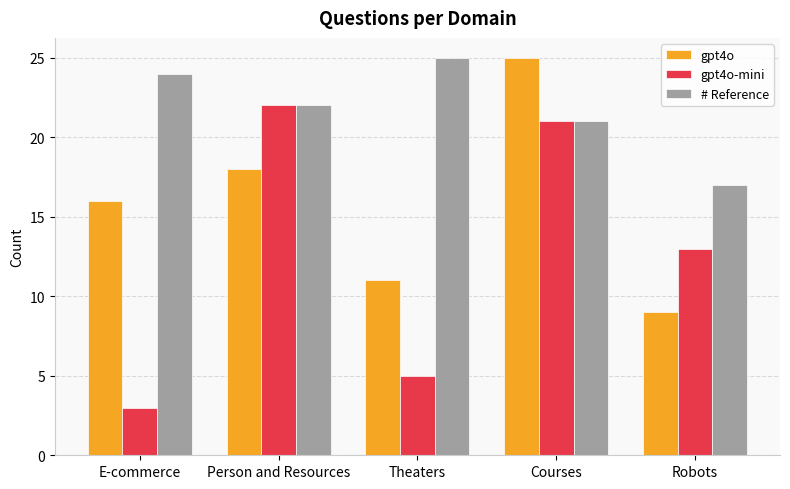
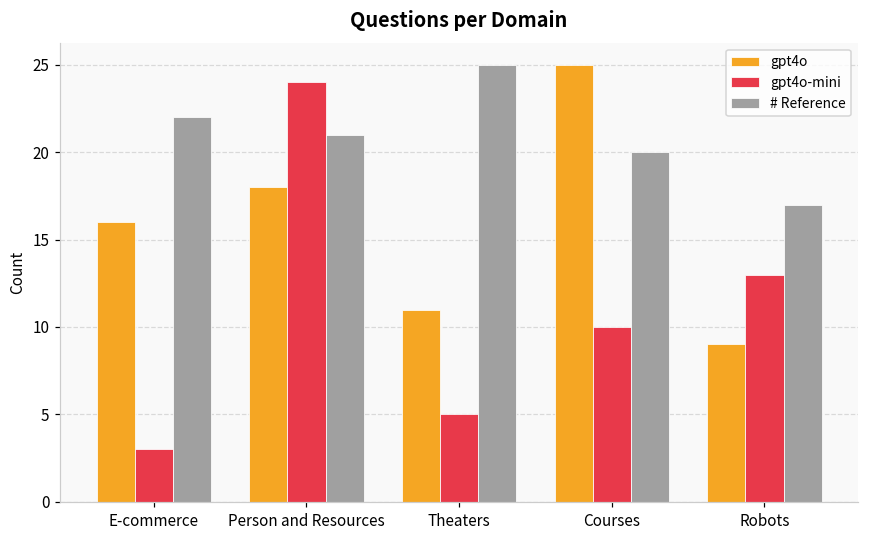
# Reference, E-commerce: 24 -> 22
gpt4o-mini, Person and Resources: 22 -> 24
# Reference, Person and Resources: 22 -> 21
gpt4o-mini, Courses: 21 -> 10
# Reference, Courses: 21 -> 20
